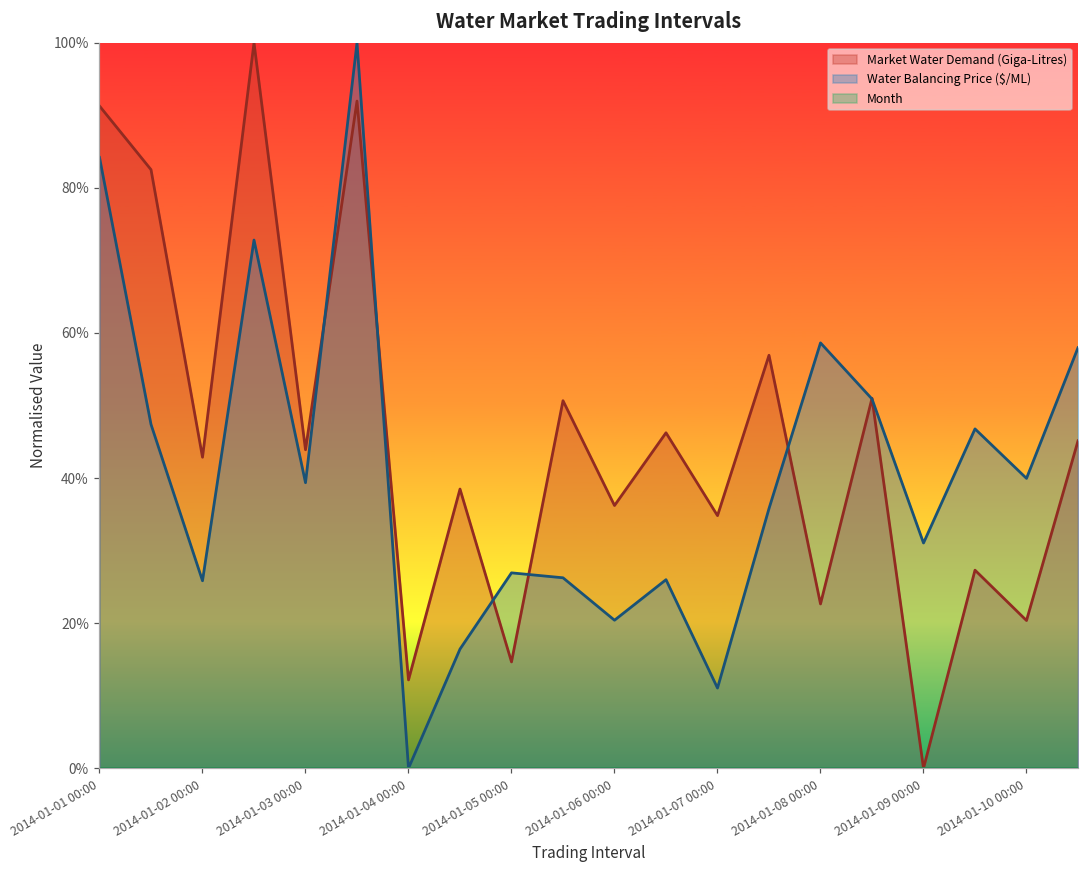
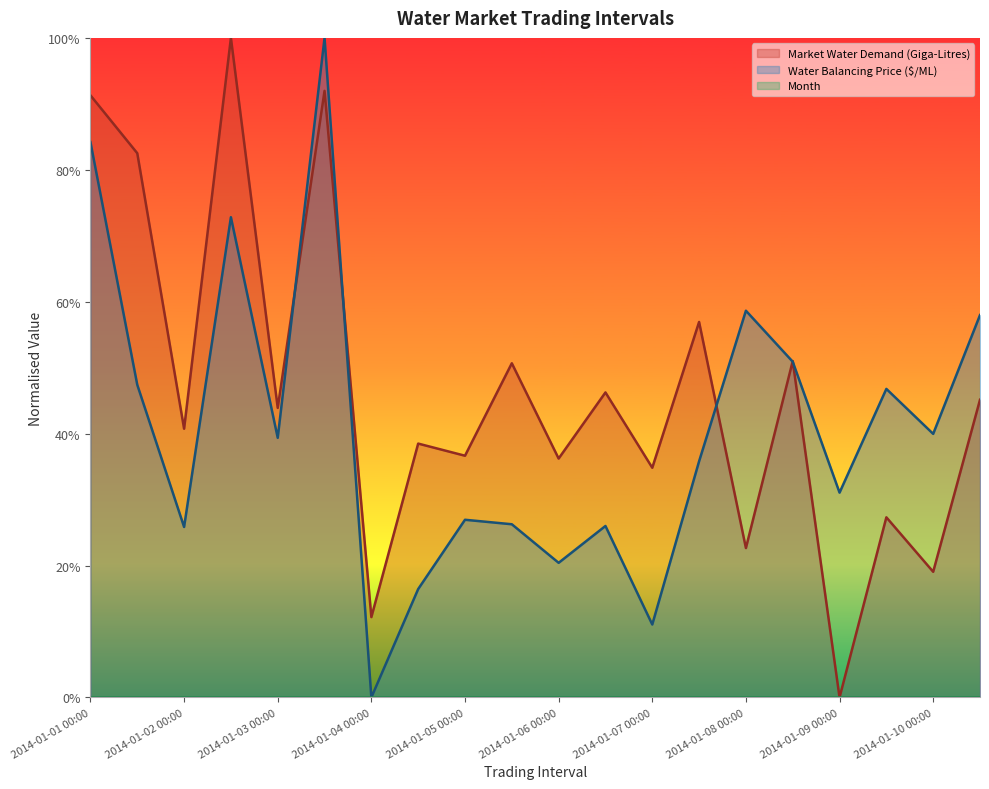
Market Water Demand (Giga-Litres), 2014-01-02 00:00: 43% -> 41%
Market Water Demand (Giga-Litres), 2014-01-05 00:00: 15% -> 37%
Market Water Demand (Giga-Litres), 2014-01-10 00:00: 20% -> 19%
